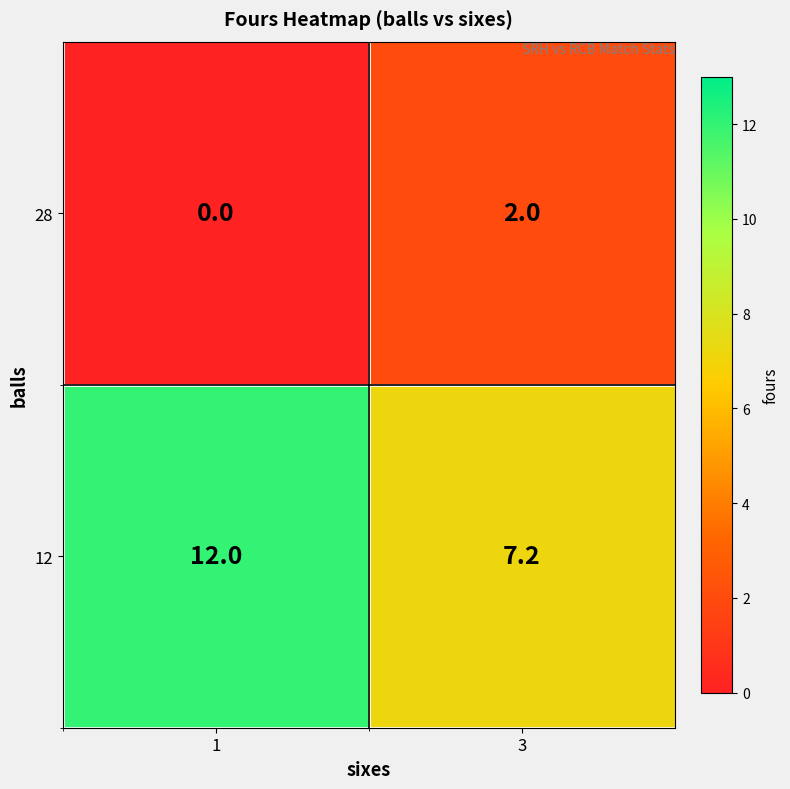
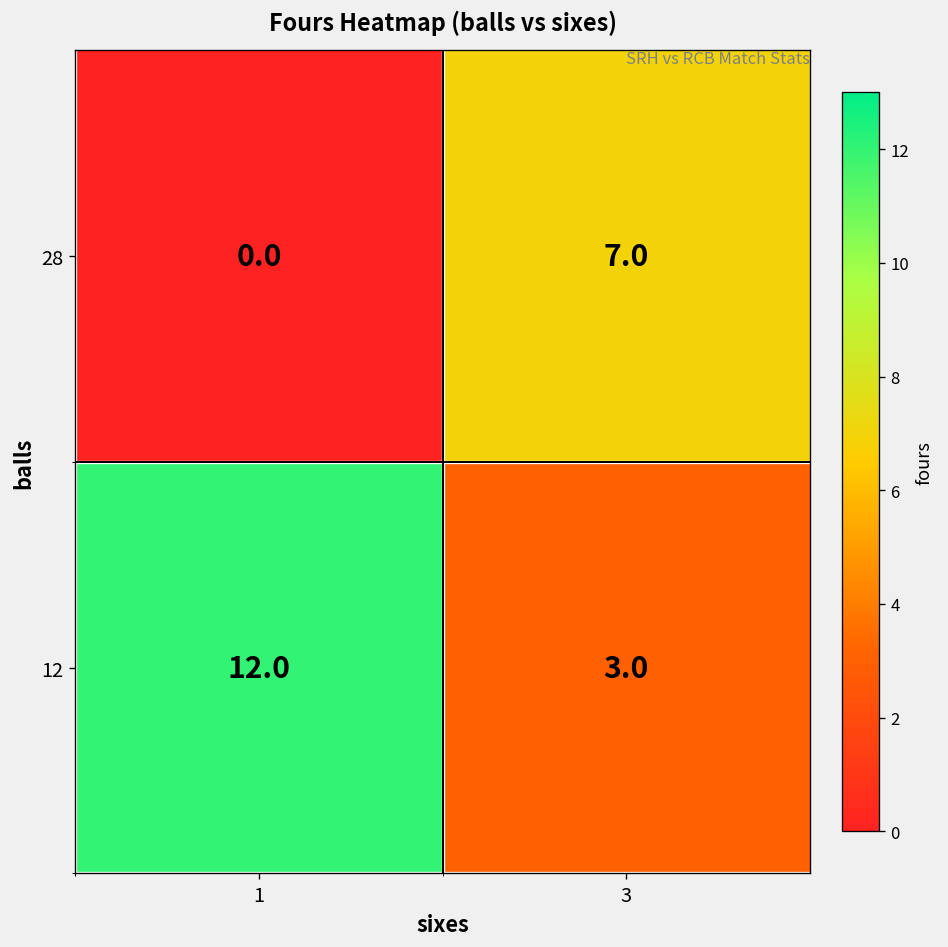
28, 3: 2.0 -> 7.0
12, 3: 7.2 -> 3.0
